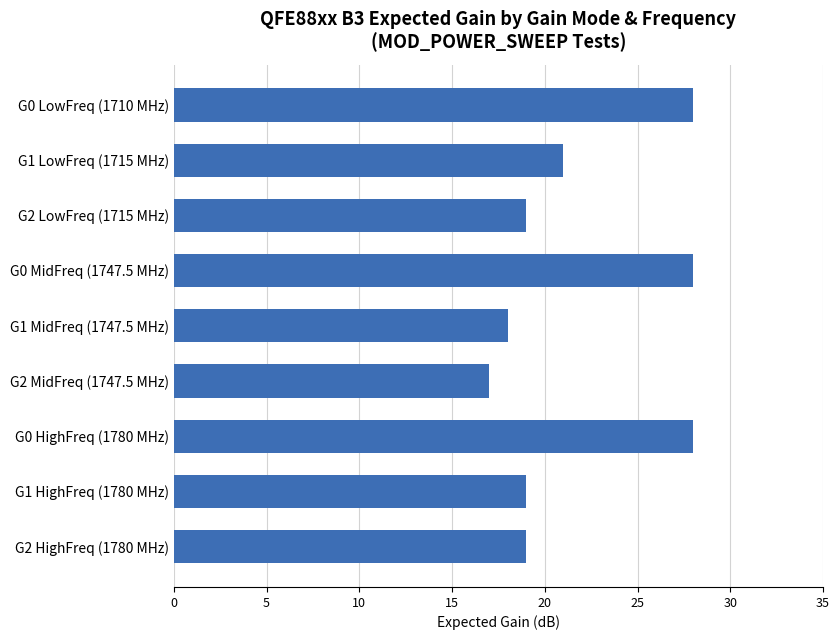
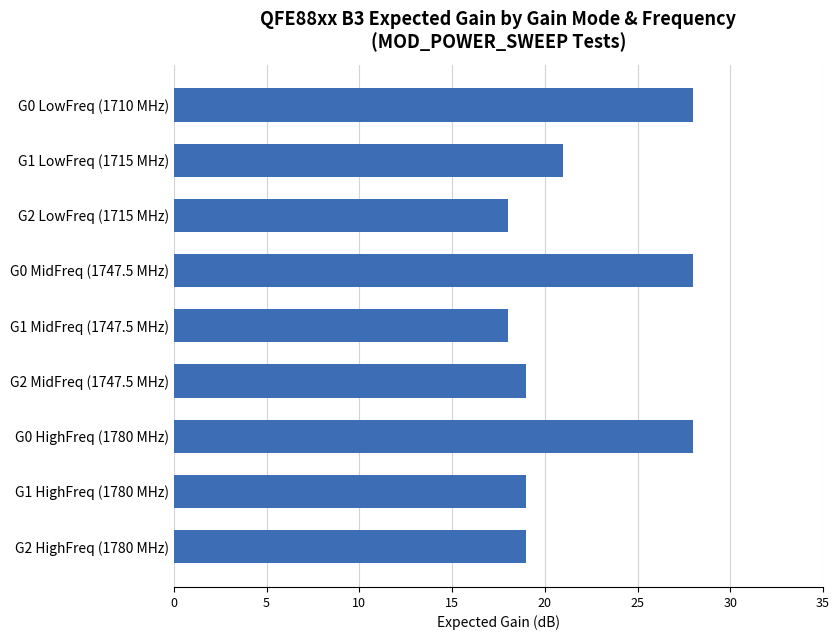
G2 LowFreq (1715 MHz): 19 -> 18
G2 MidFreq (1747.5 MHz): 17 -> 19
